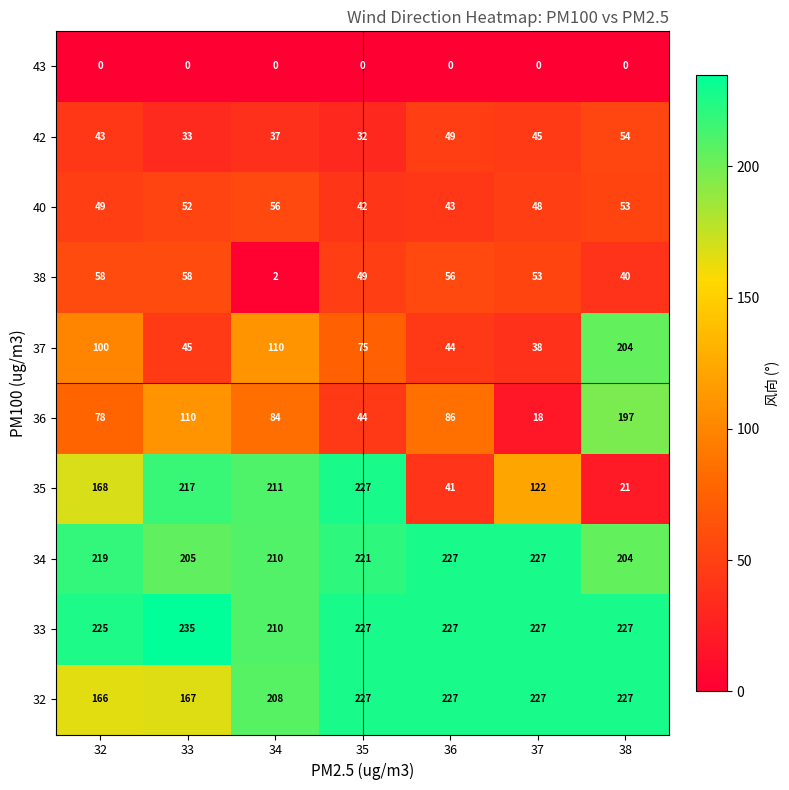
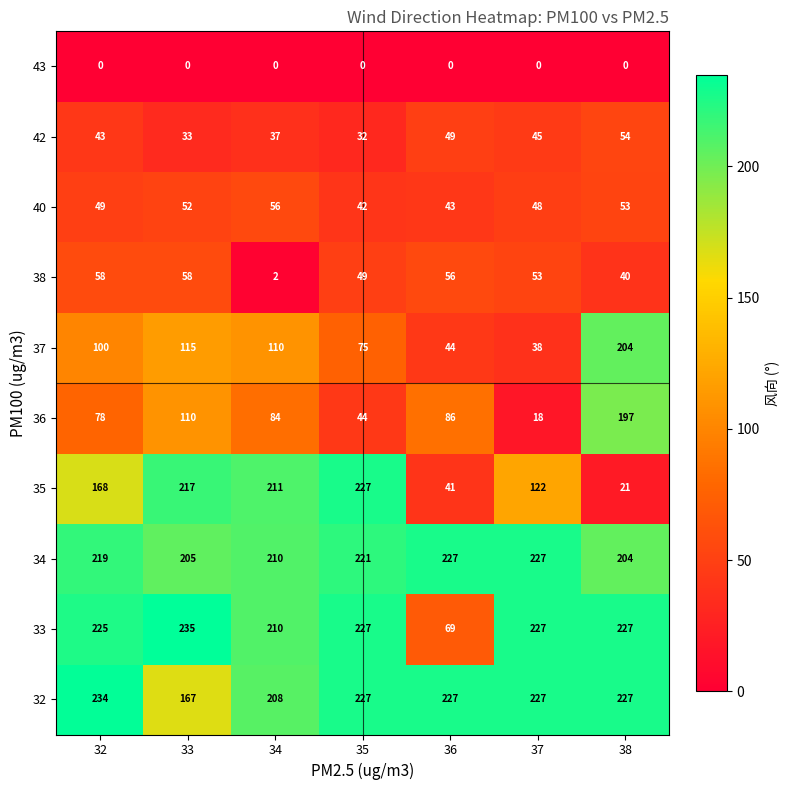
37, 33: 45 -> 115
33, 36: 227 -> 69
32, 32: 166 -> 234
